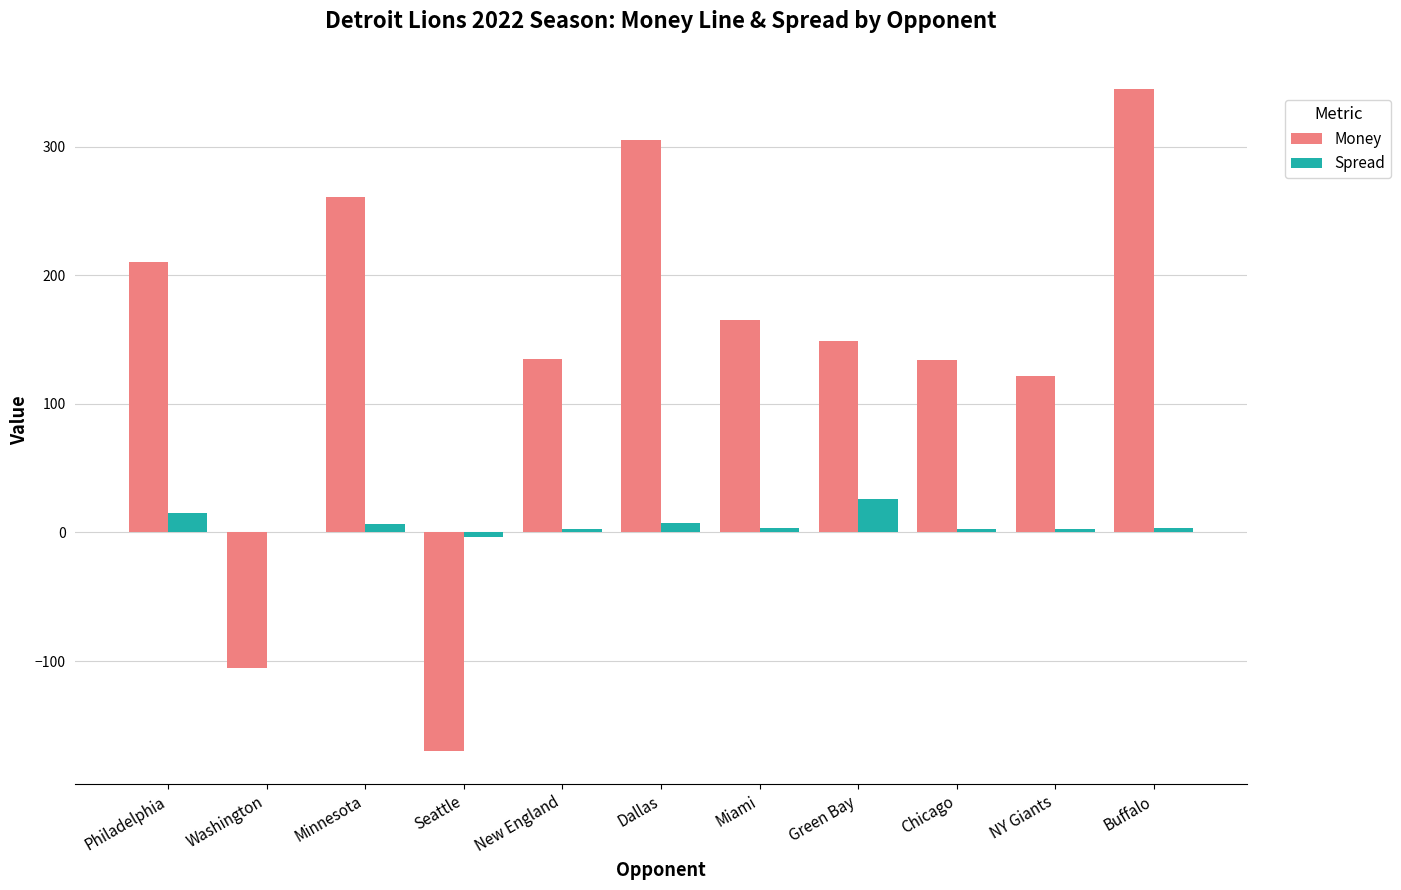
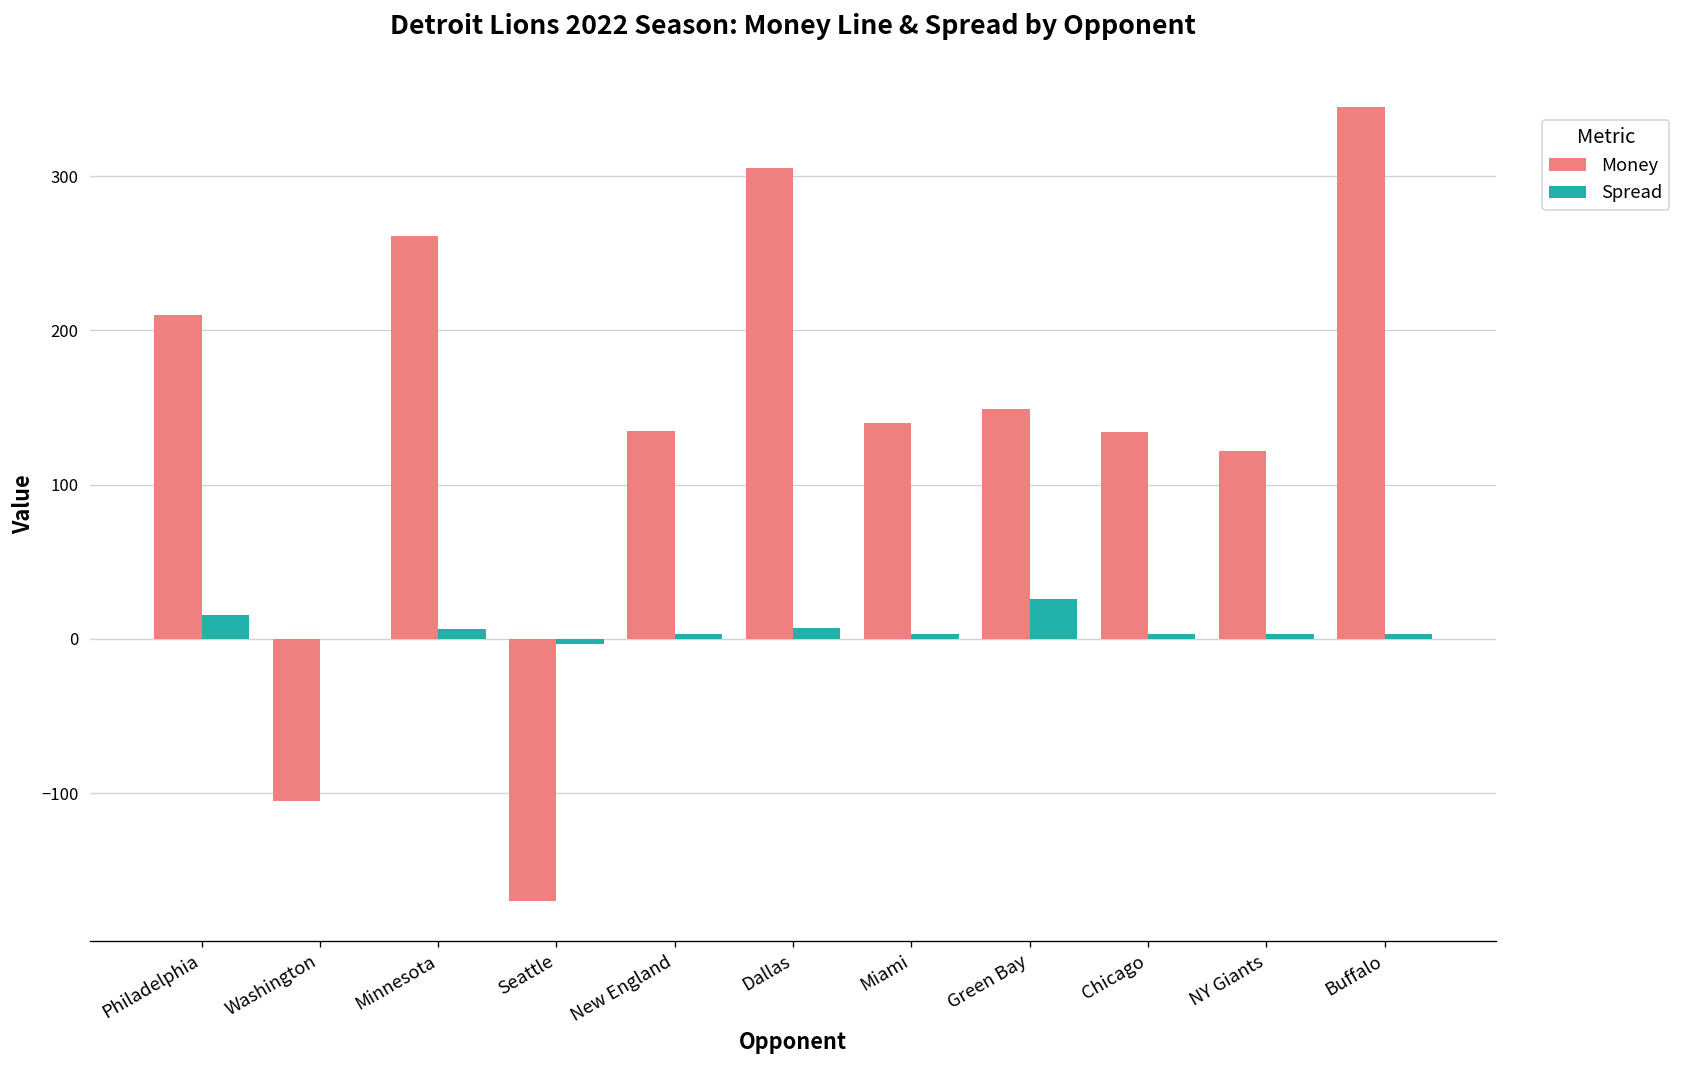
Money, Miami: 165 -> 140
